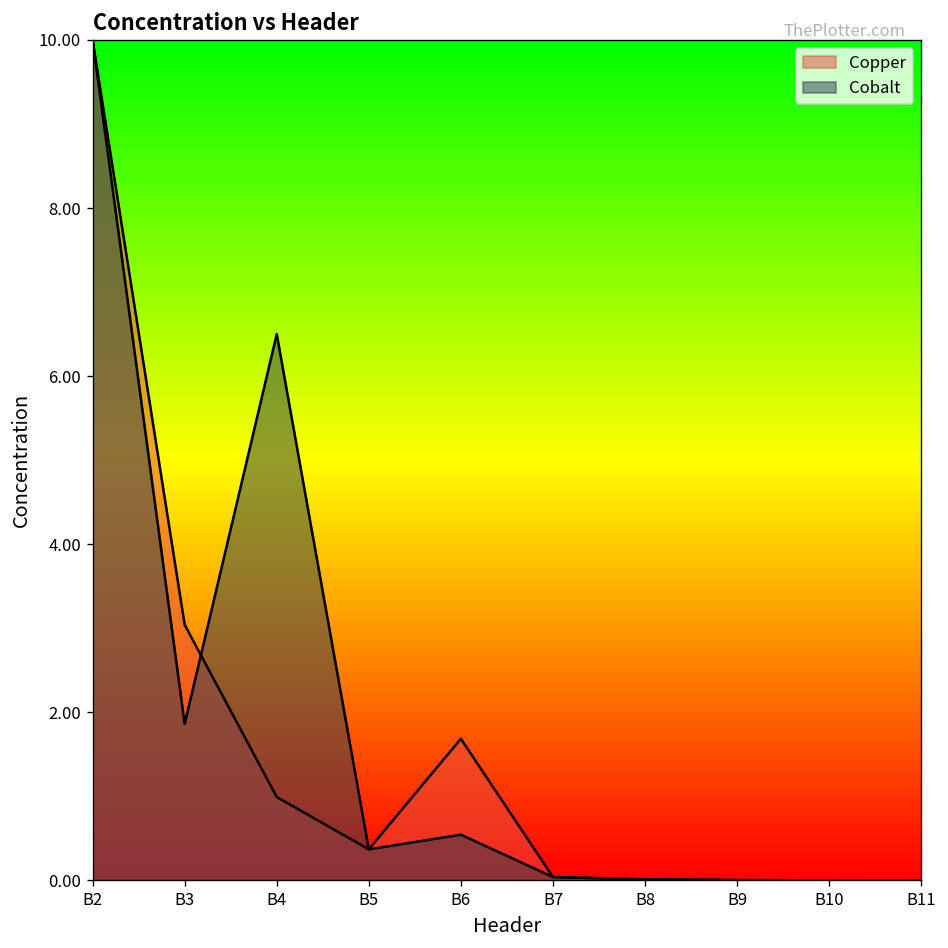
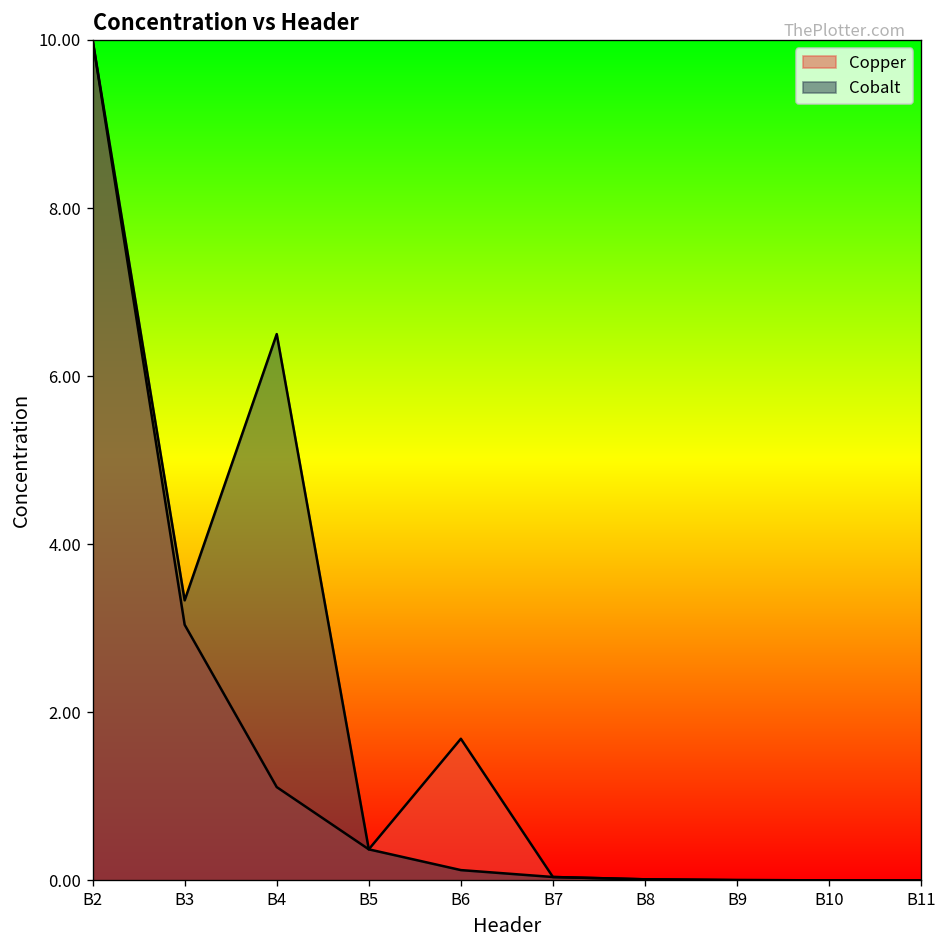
Cobalt, B3: 1.9 -> 3.3
Copper, B4: 1.0 -> 1.1
Cobalt, B6: 0.5 -> 0.1
